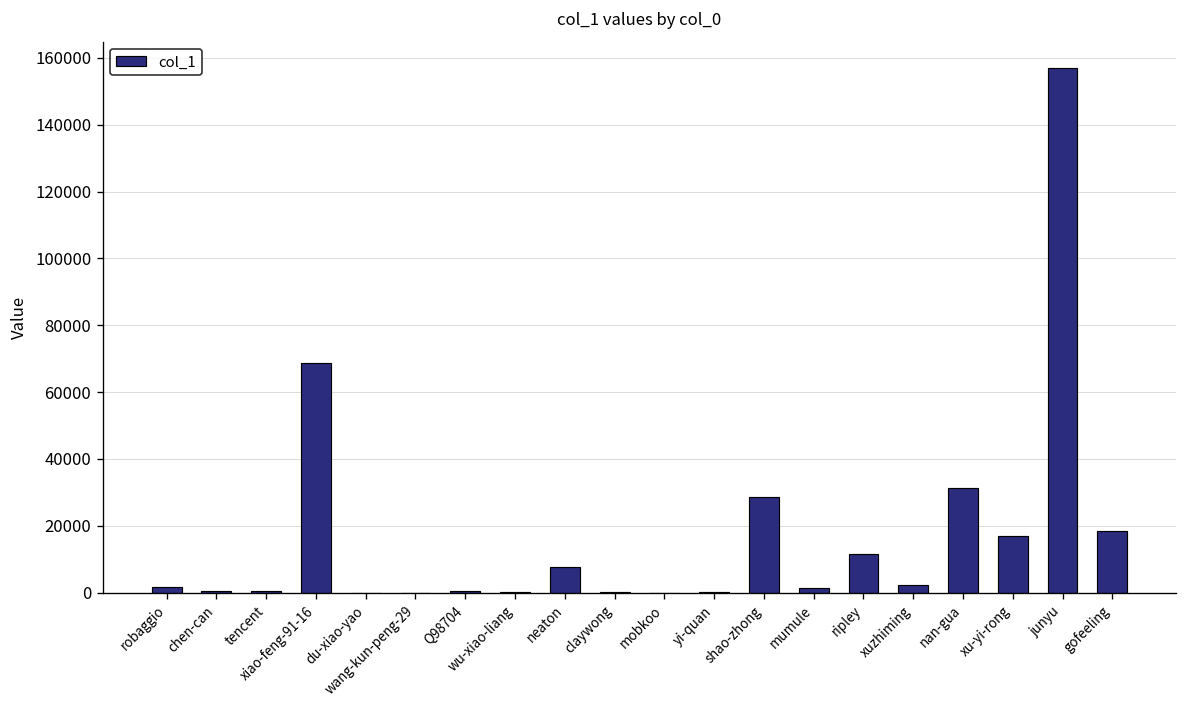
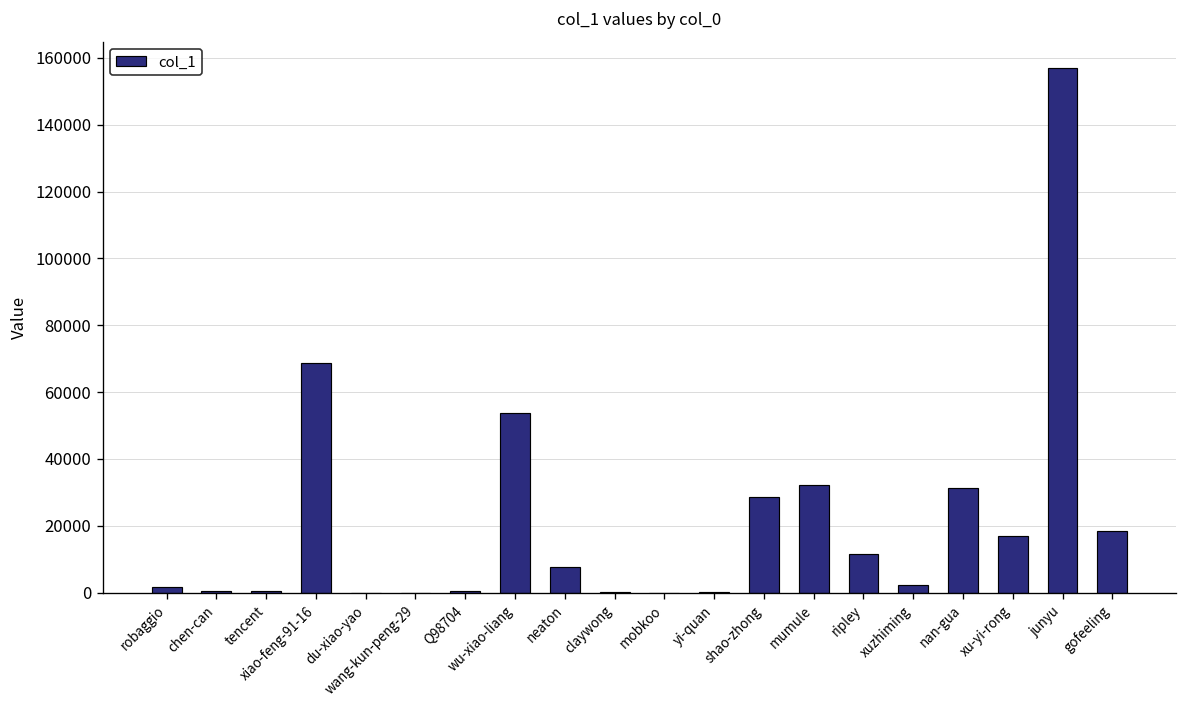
wu-xiao-liang: 0 -> 54000
mumule: 1000 -> 32000
